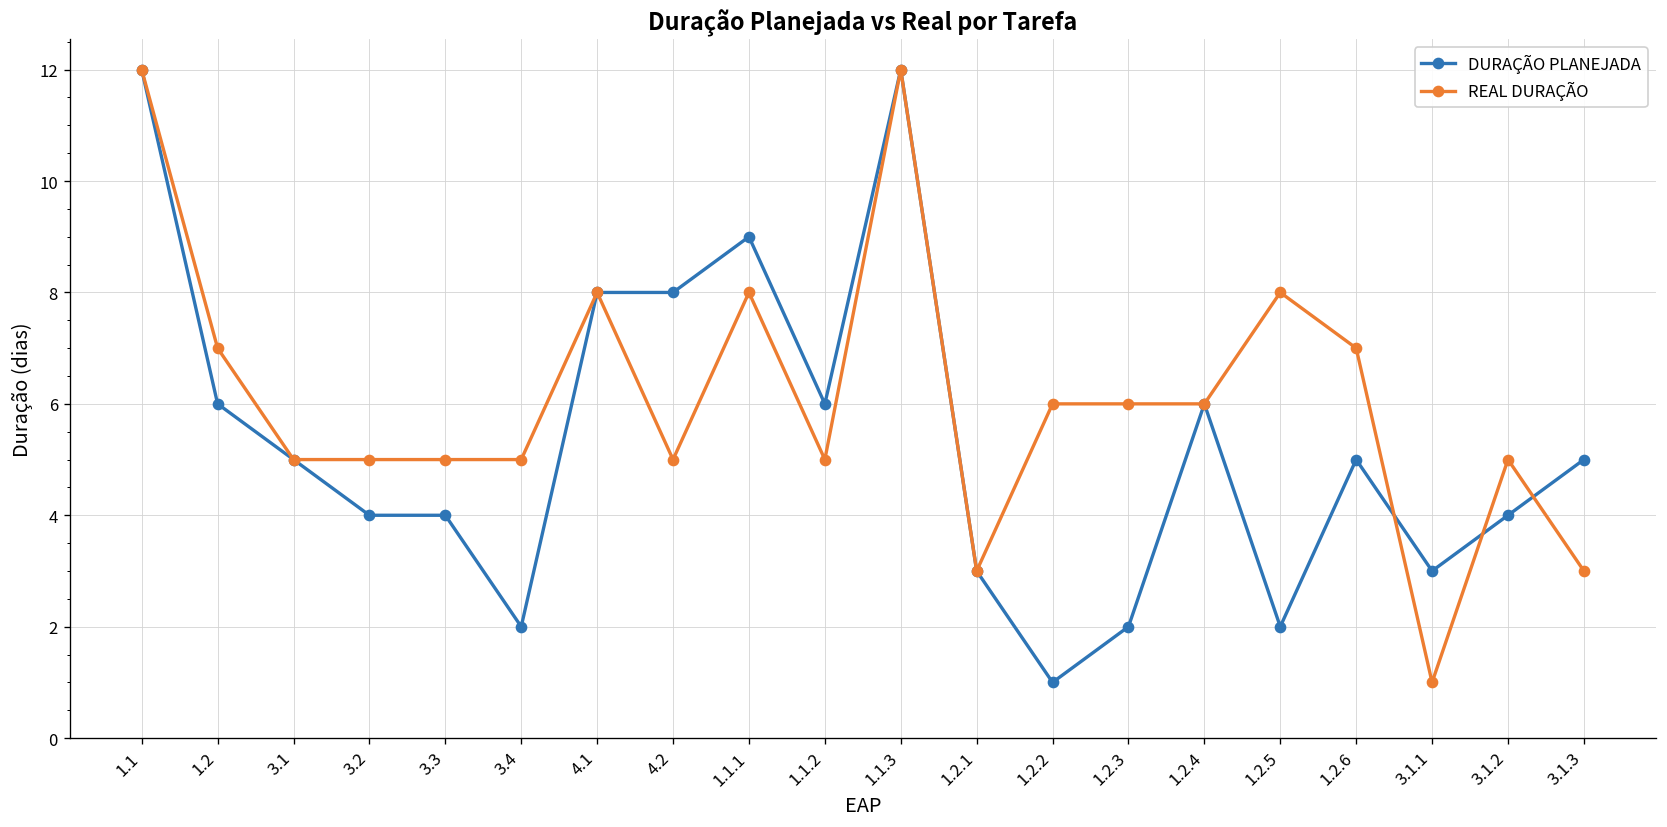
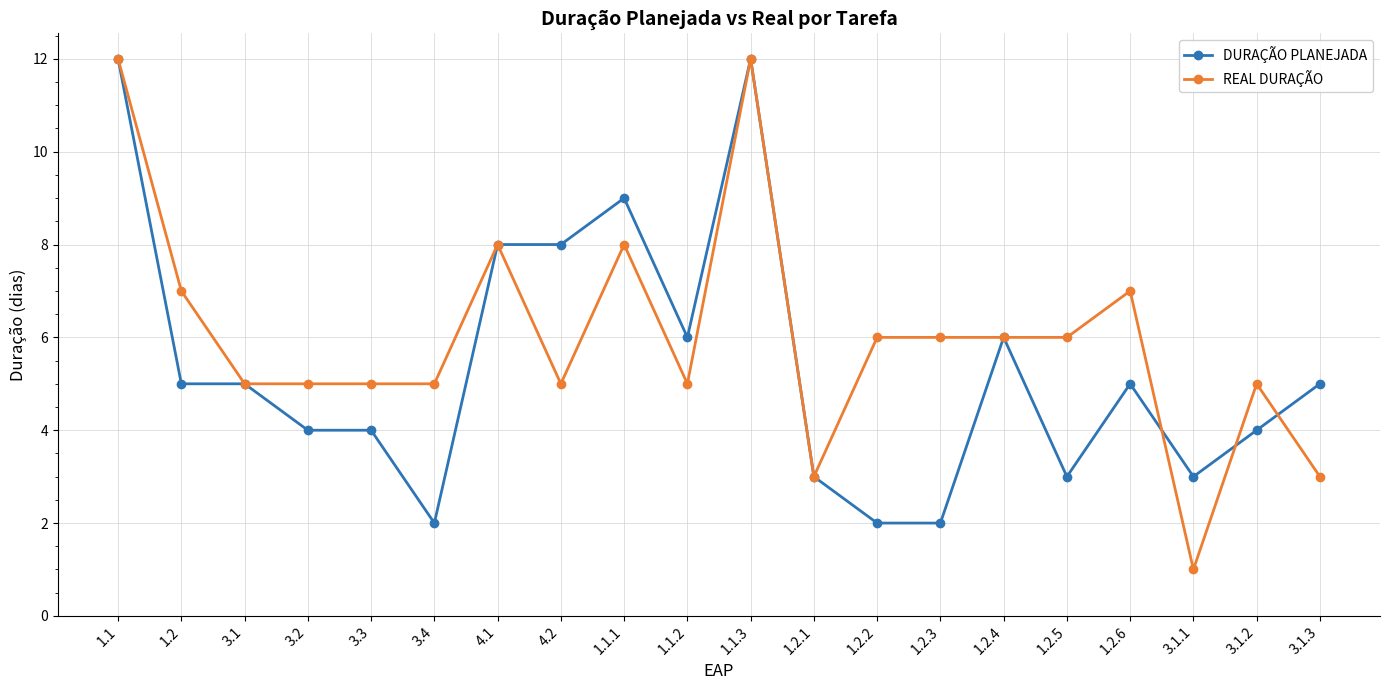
DURAÇÃO PLANEJADA, 1.2: 6 -> 5
DURAÇÃO PLANEJADA, 1.2.2: 1 -> 2
DURAÇÃO PLANEJADA, 1.2.5: 2 -> 3
REAL DURAÇÃO, 1.2.5: 8 -> 6
